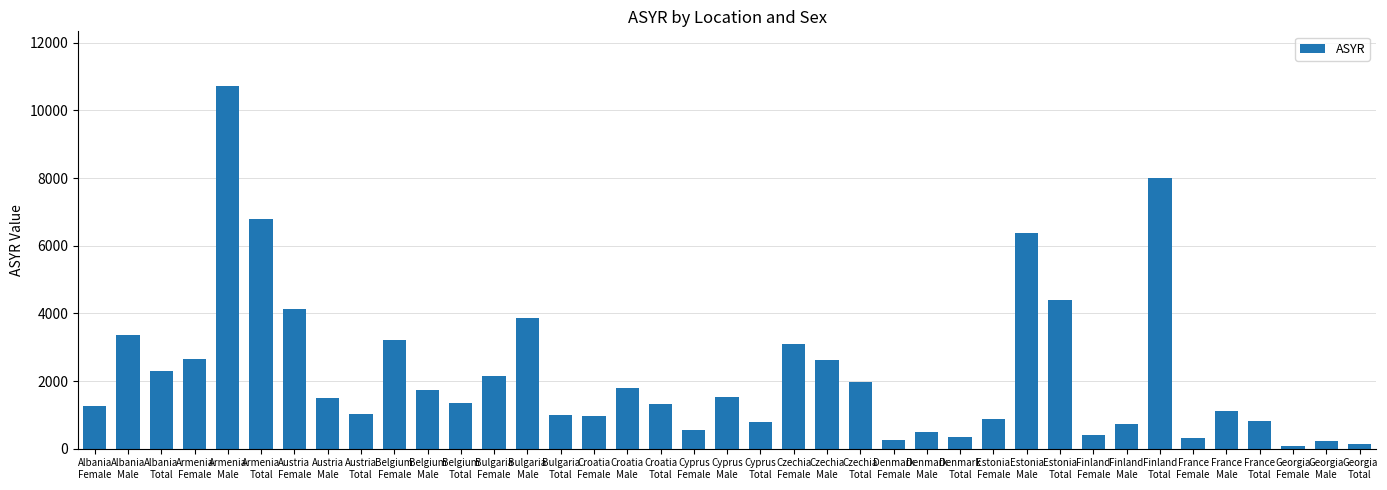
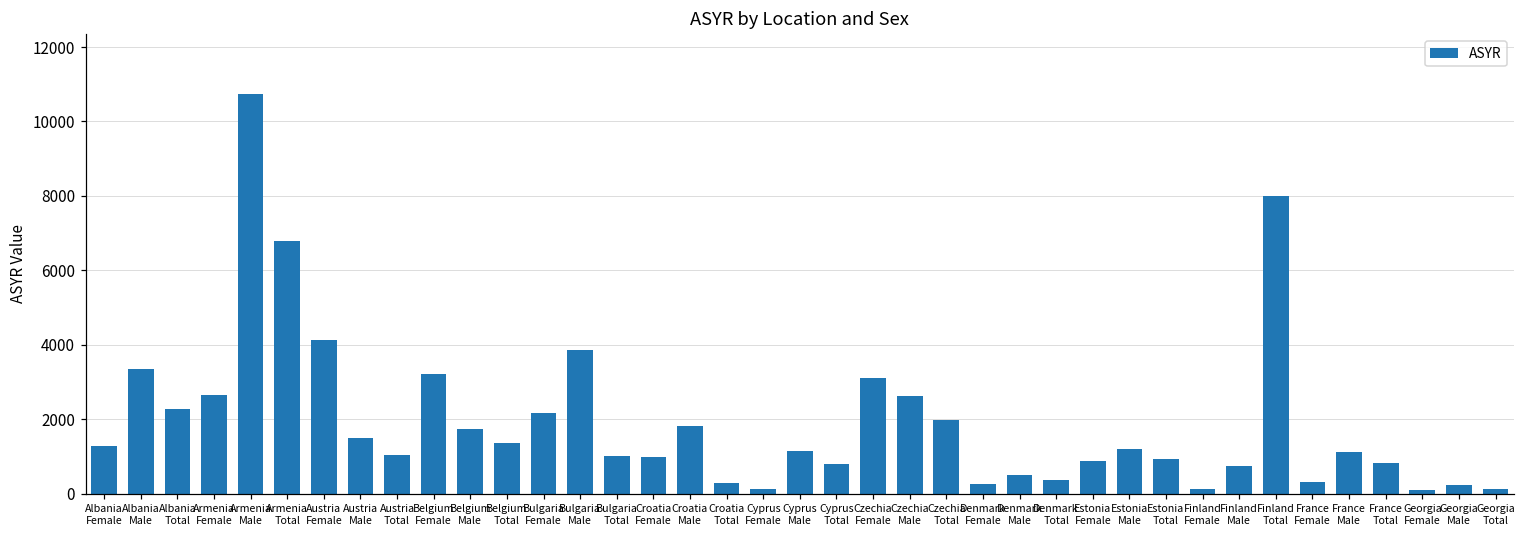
Croatia Total: 1300 -> 300
Cyprus Female: 500 -> 100
Cyprus Male: 1500 -> 1100
Estonia Male: 6400 -> 1200
Estonia Total: 4400 -> 900
Finland Female: 400 -> 100
